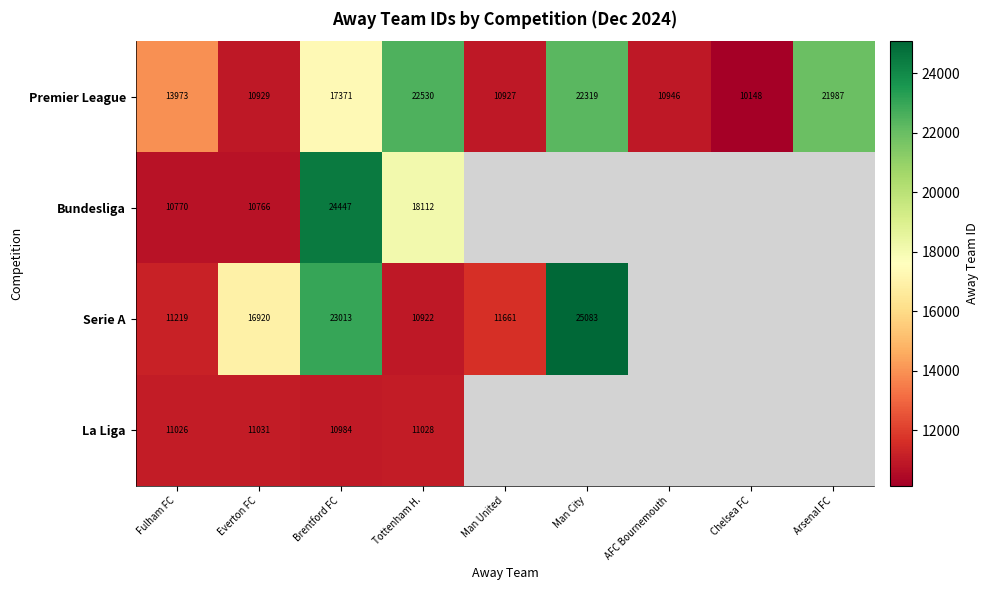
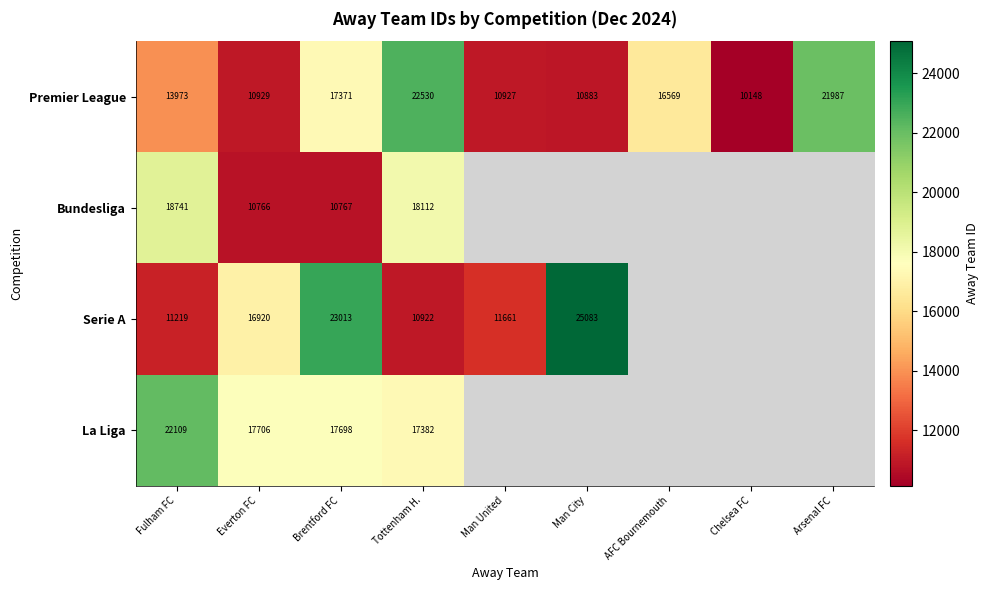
Premier League, Man City: 22319 -> 10883
Premier League, AFC Bournemouth: 10946 -> 16569
Bundesliga, Fulham FC: 10770 -> 18741
Bundesliga, Brentford FC: 24447 -> 10767
La Liga, Fulham FC: 11026 -> 22109
La Liga, Everton FC: 11031 -> 17706
La Liga, Brentford FC: 10984 -> 17698
La Liga, Tottenham H.: 11028 -> 17382
